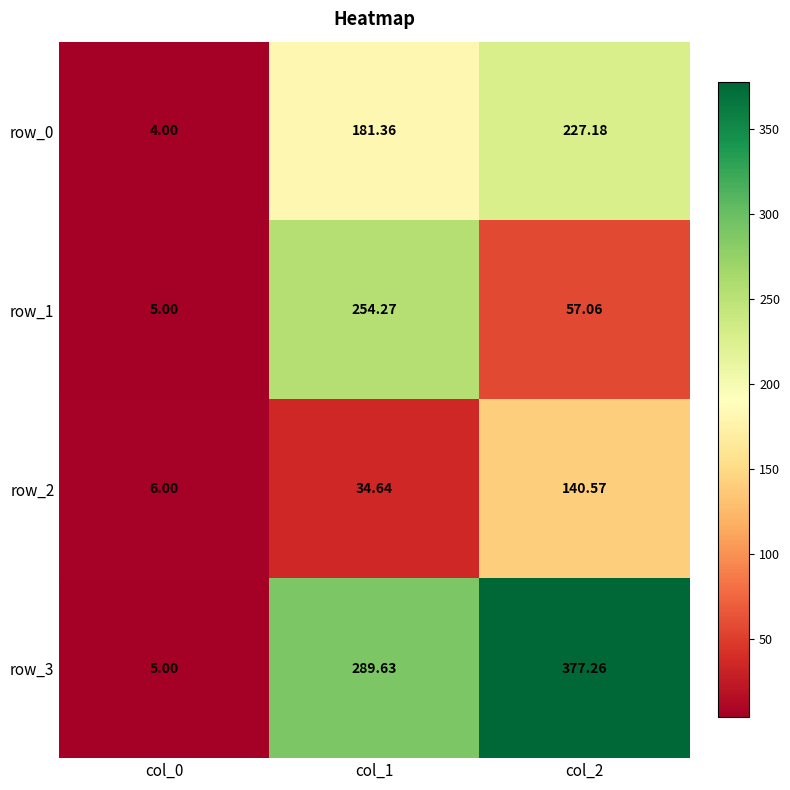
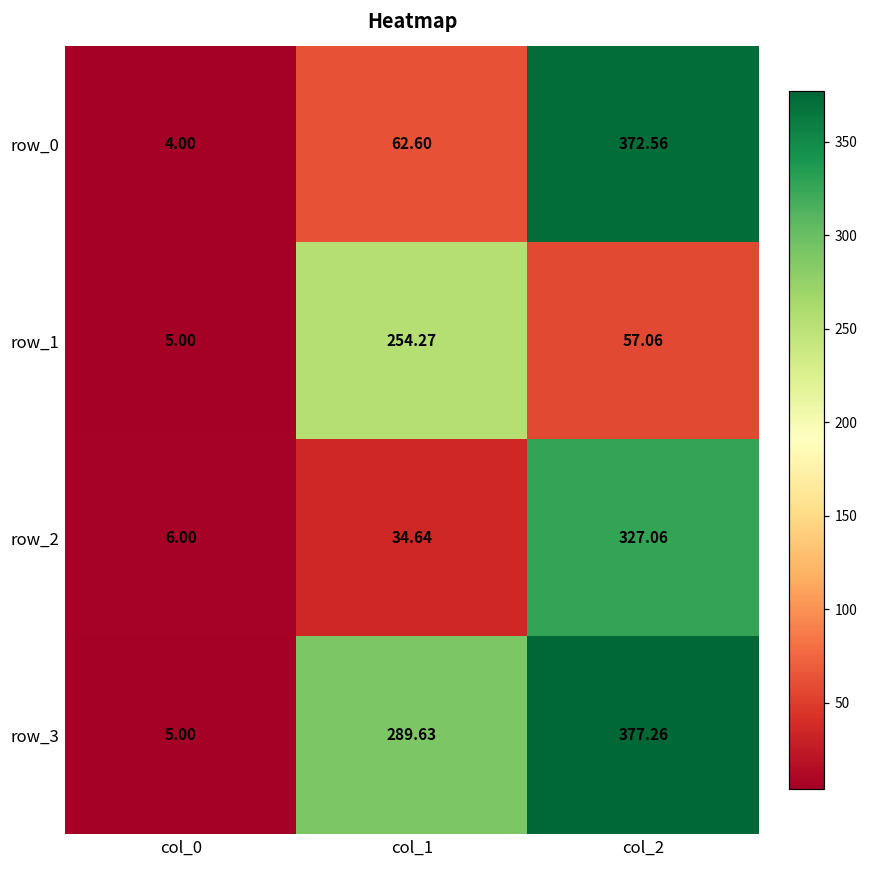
row_0, col_1: 181.36 -> 62.60
row_0, col_2: 227.18 -> 372.56
row_2, col_2: 140.57 -> 327.06
